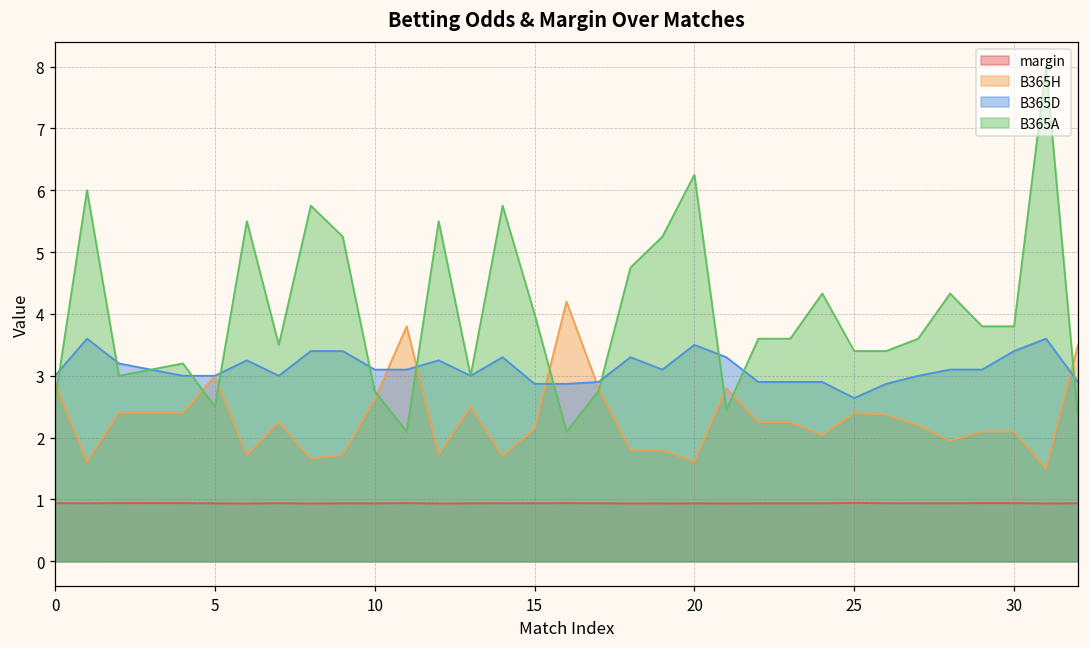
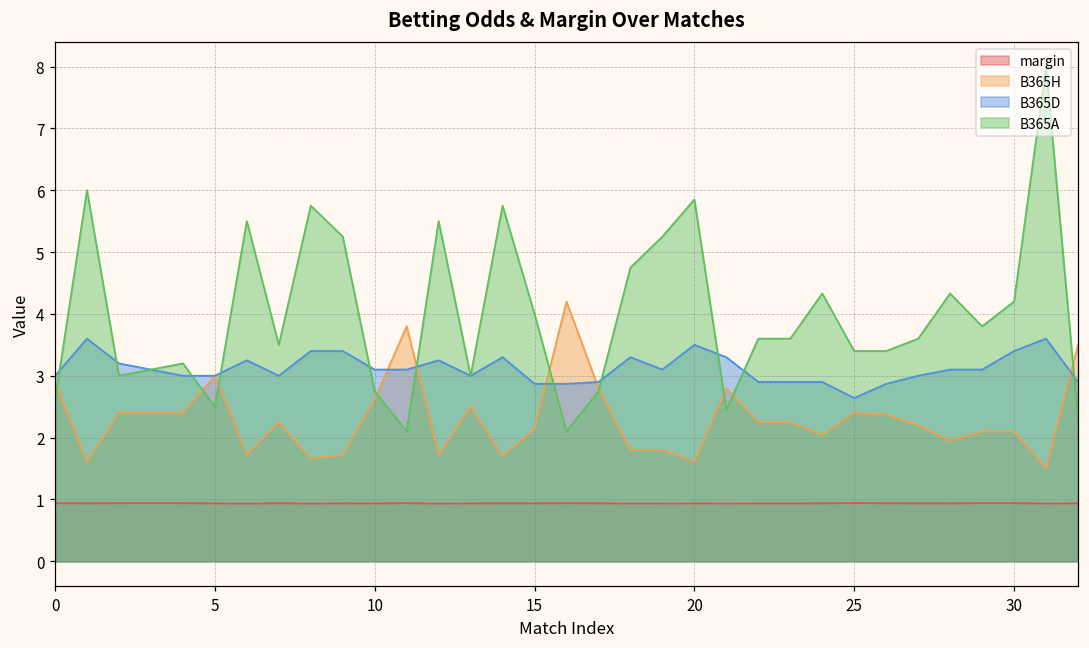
B365A, 20: 6.3 -> 5.9
B365A, 30: 3.8 -> 4.2
